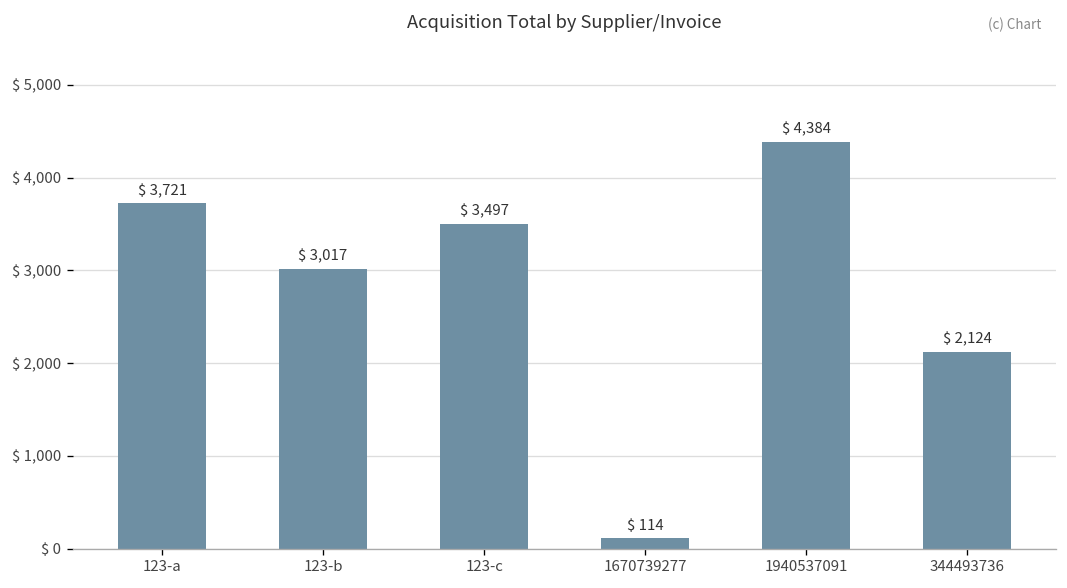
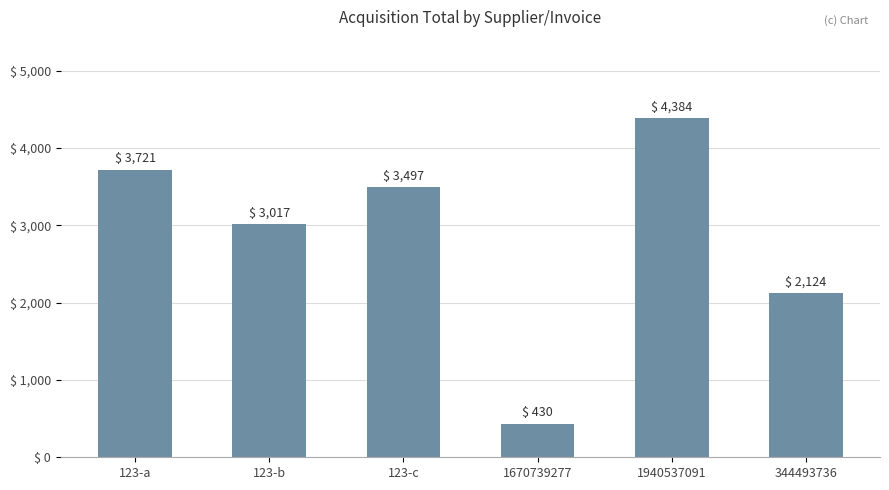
1670739277: 114 -> 430
